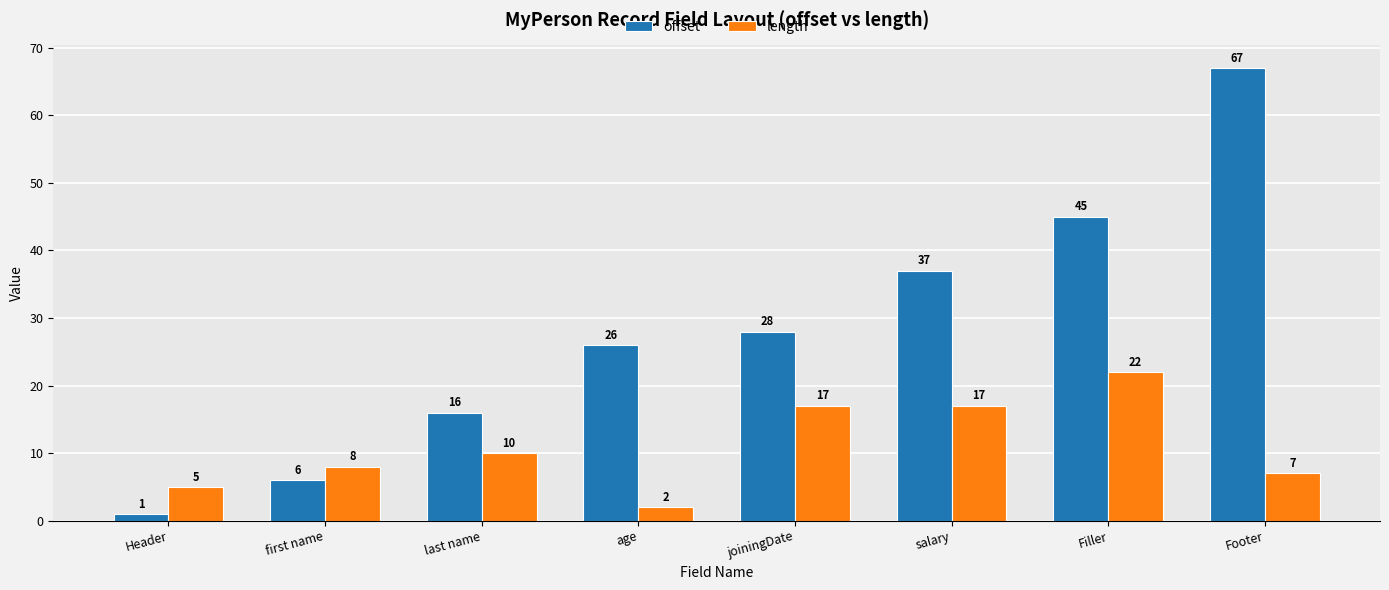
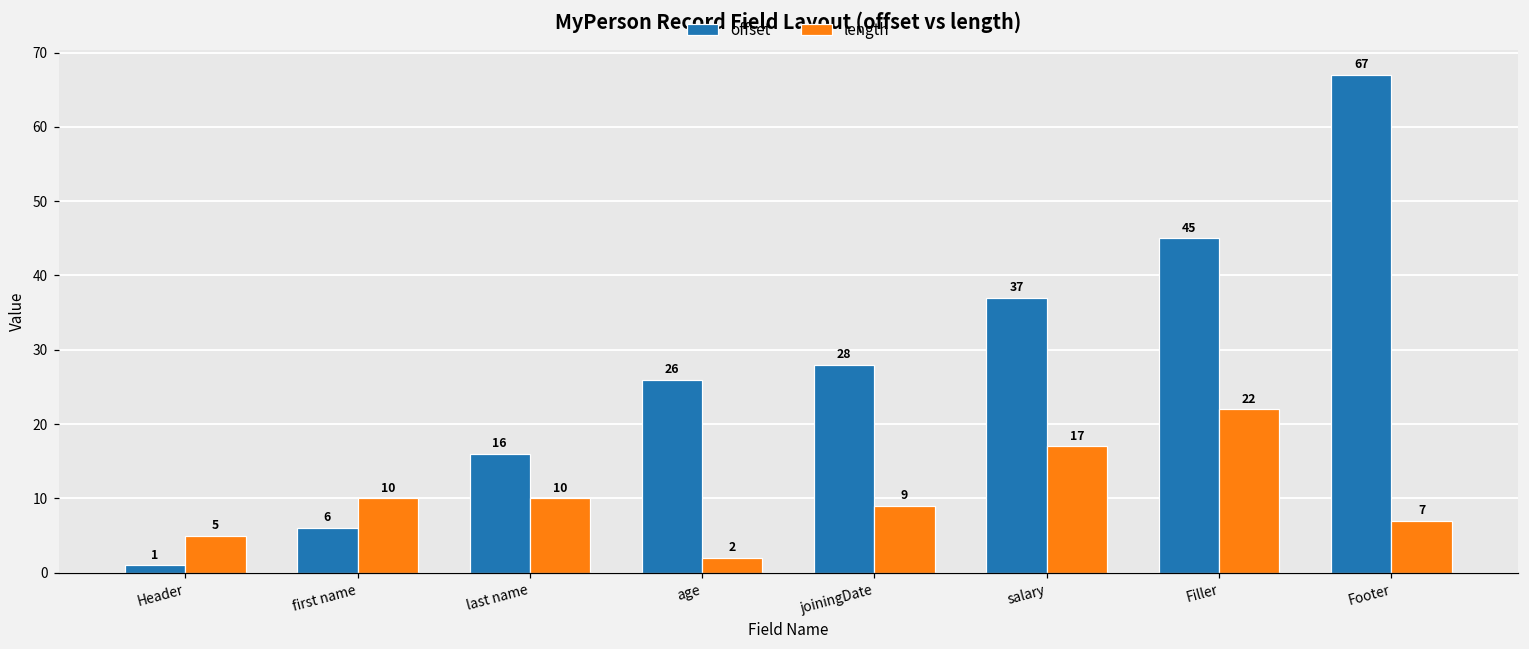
length, first name: 8 -> 10
length, joiningDate: 17 -> 9
